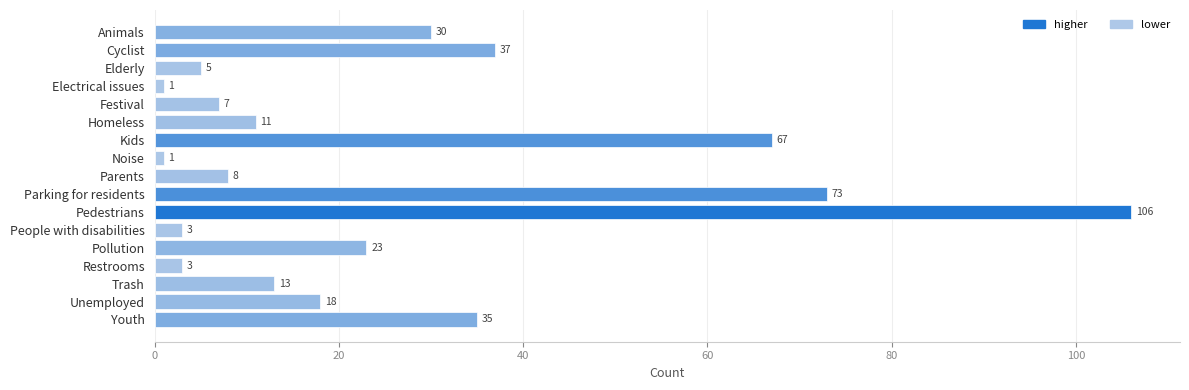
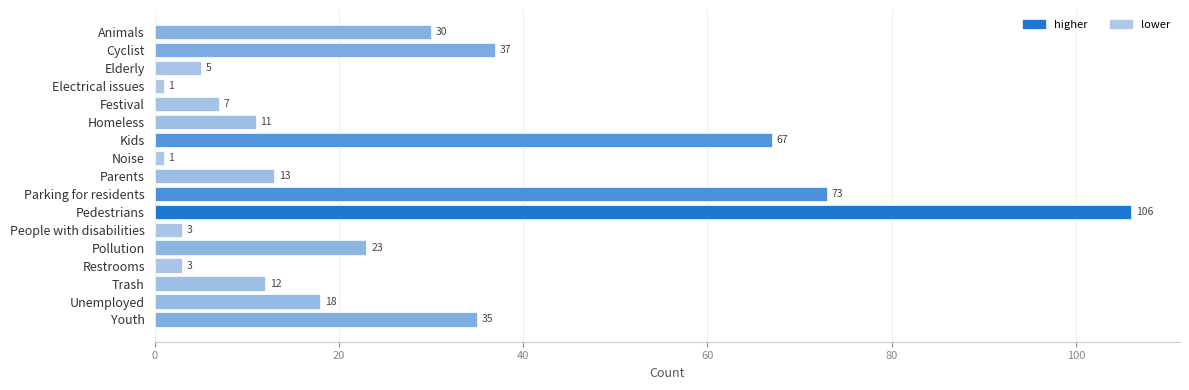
Parents: 8 -> 13
Trash: 13 -> 12
